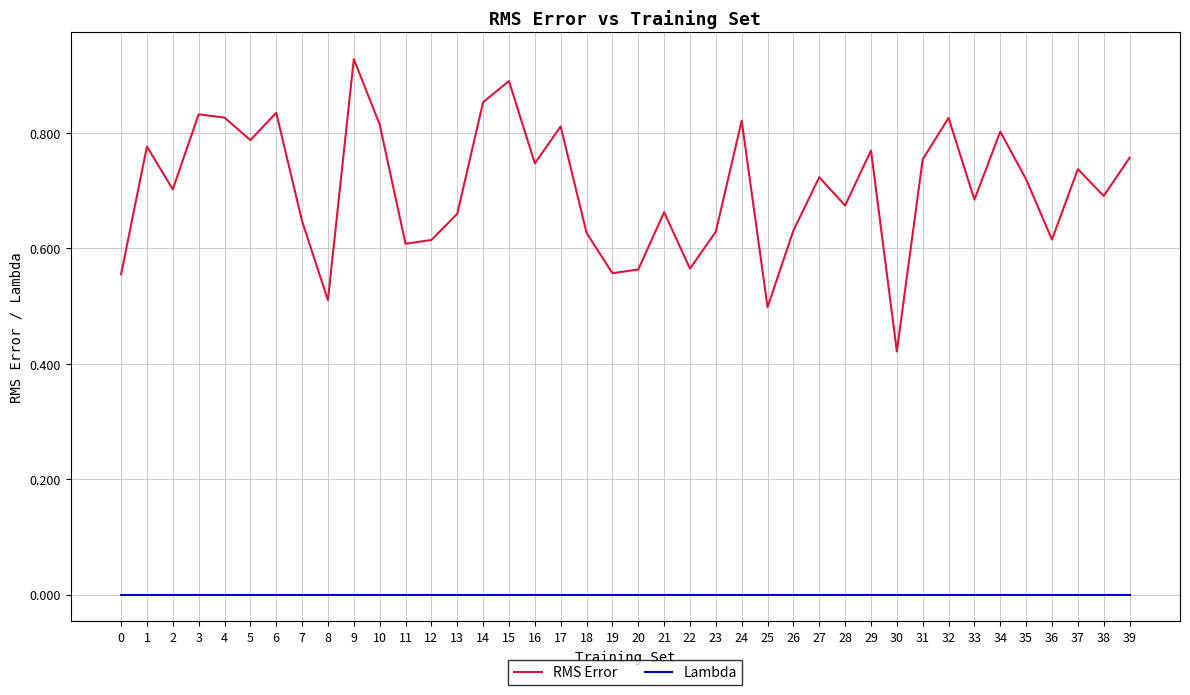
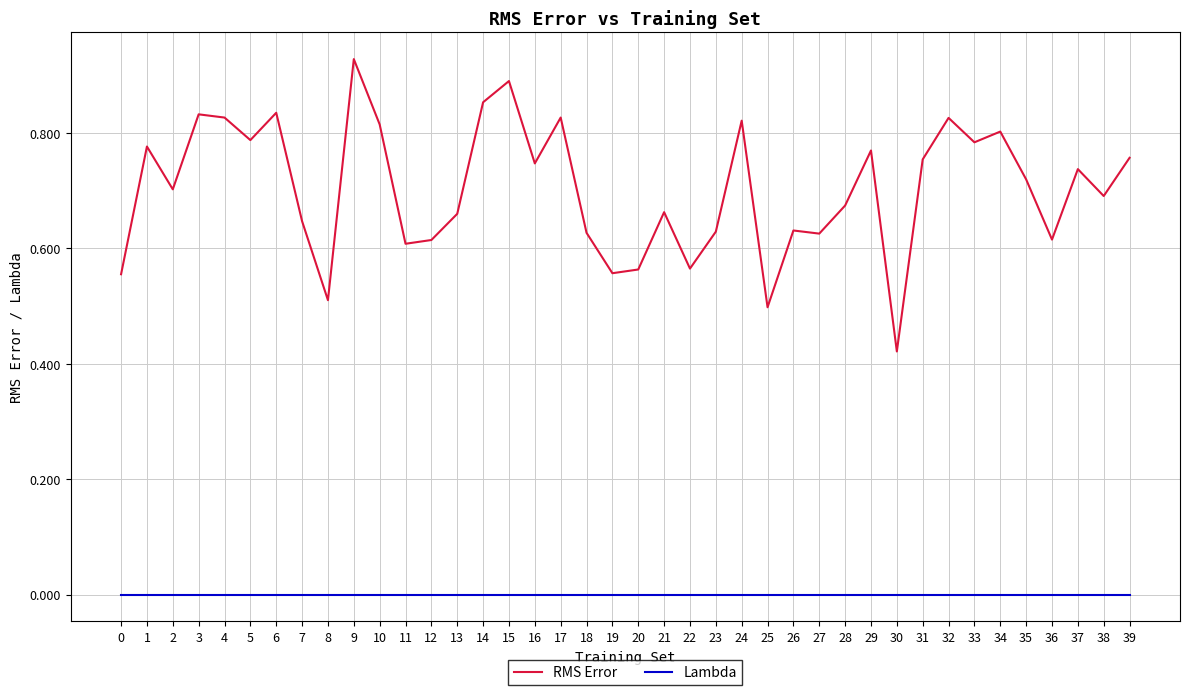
RMS Error, 17: 0.81 -> 0.83
RMS Error, 27: 0.72 -> 0.63
RMS Error, 33: 0.68 -> 0.78
